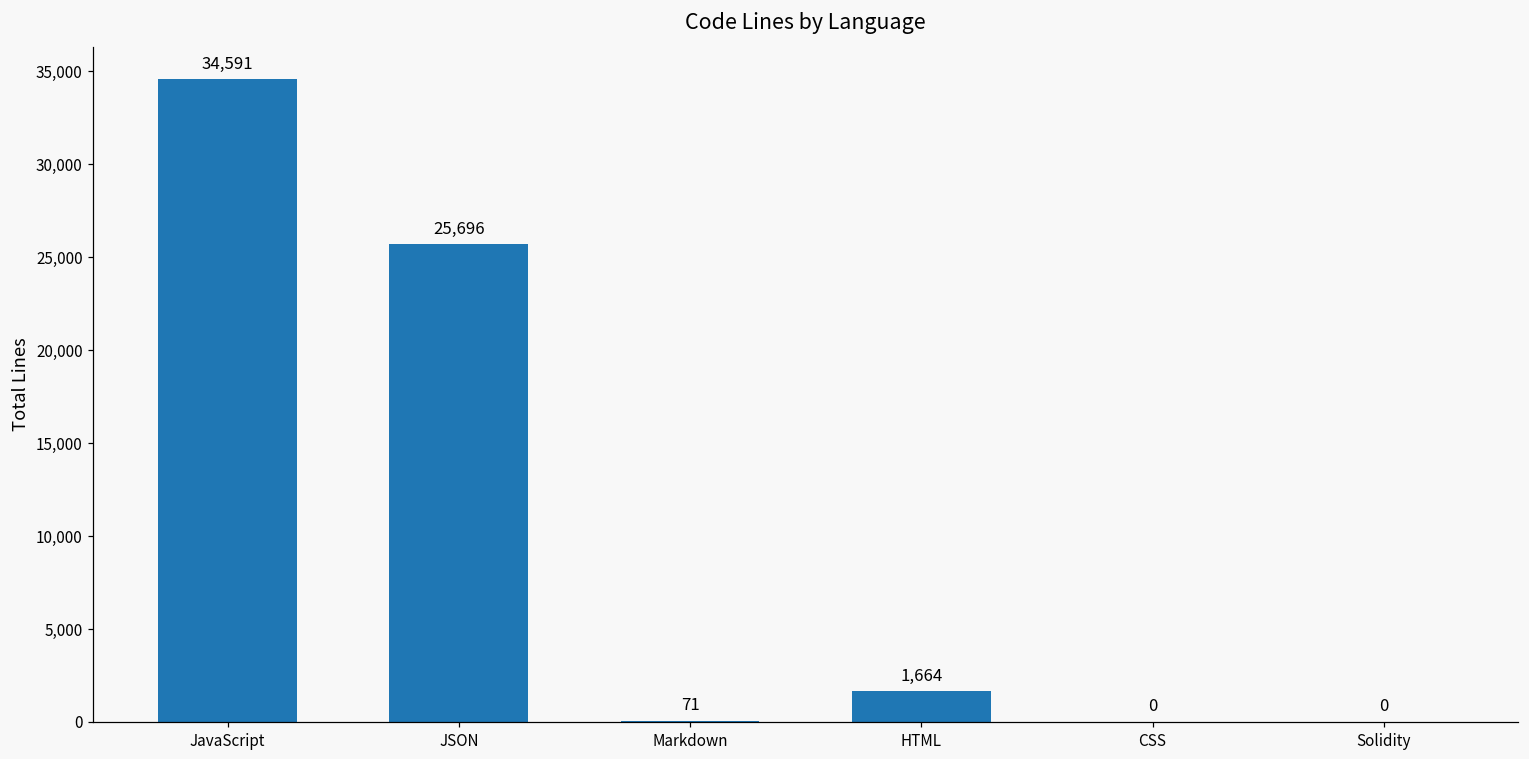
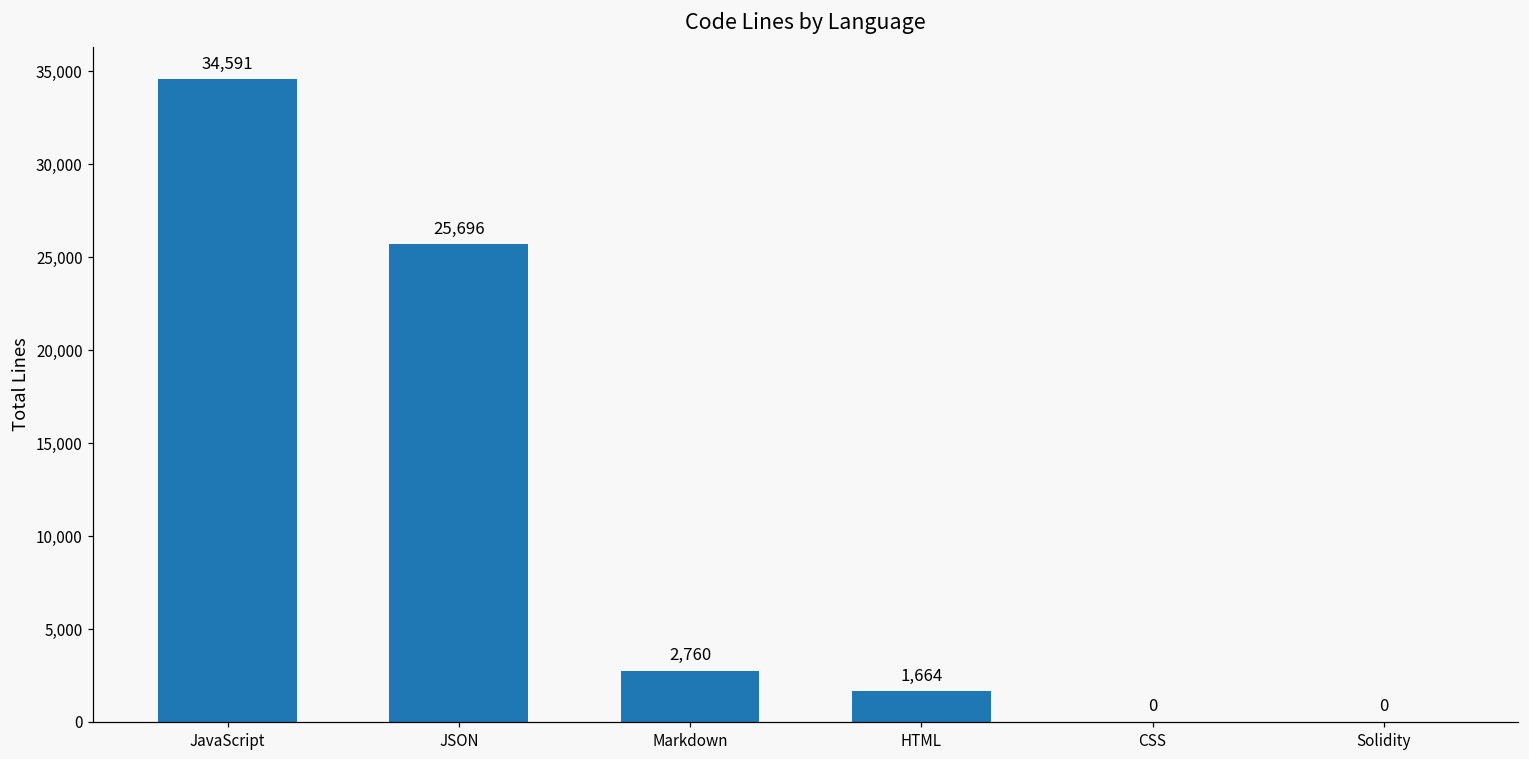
Markdown: 71 -> 2,760
